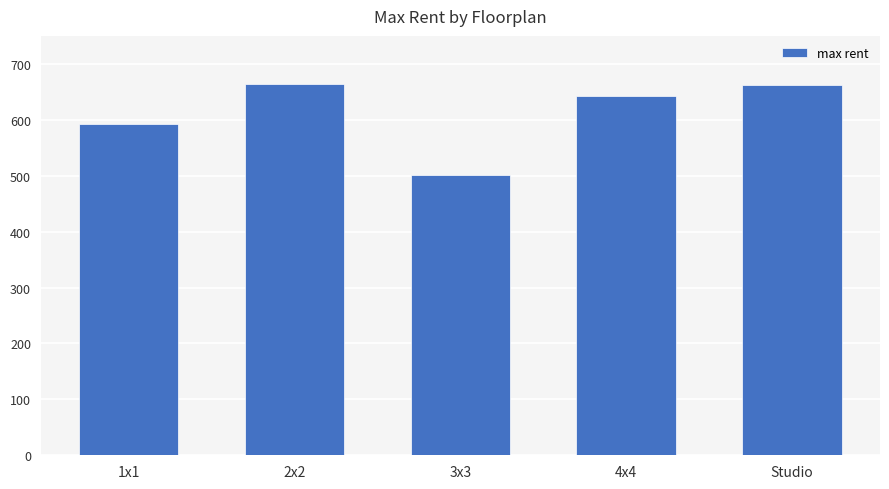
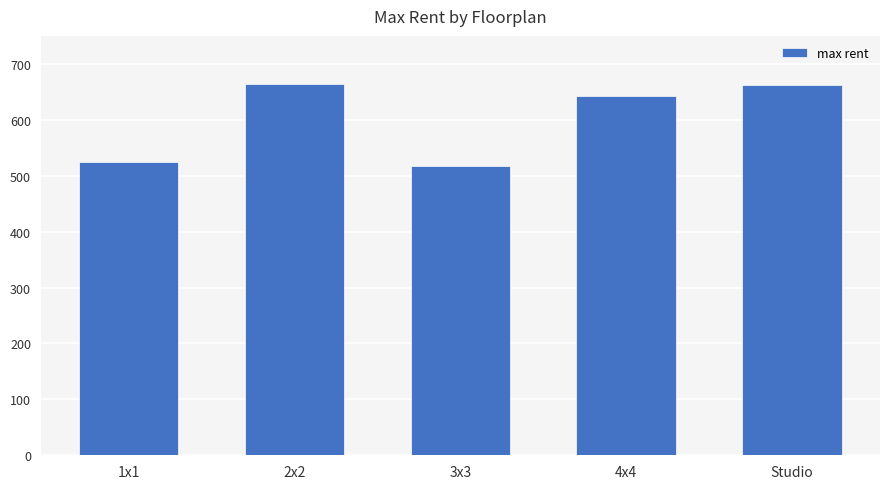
1x1: 590 -> 530
3x3: 500 -> 520
